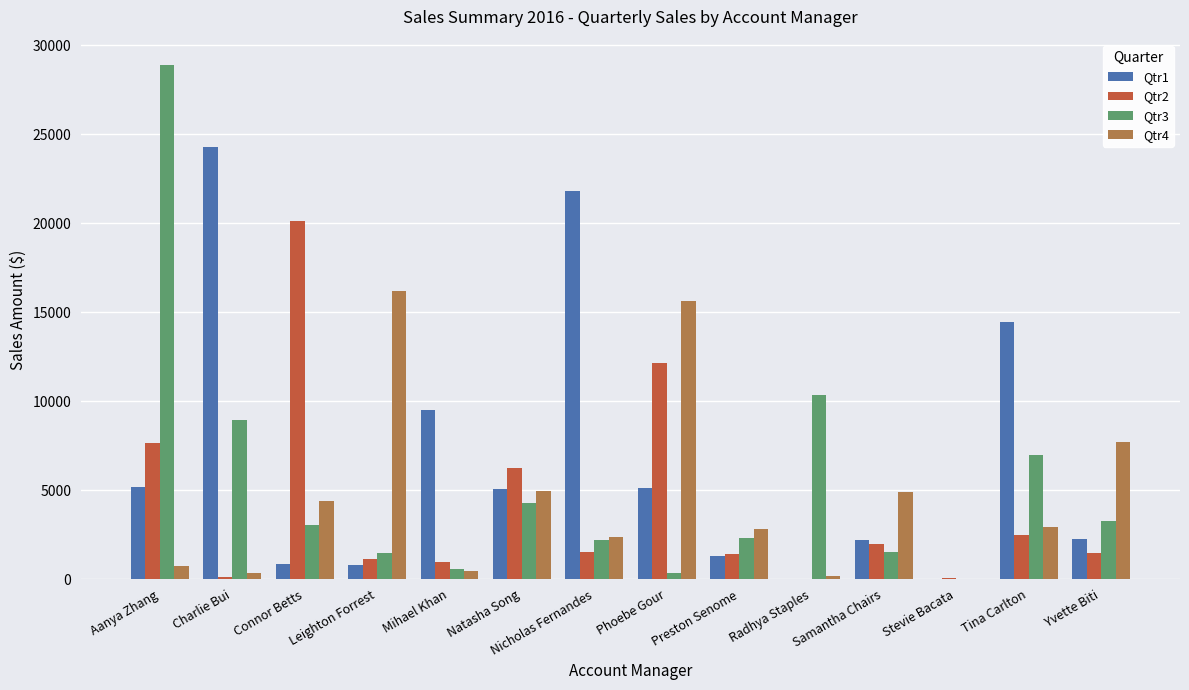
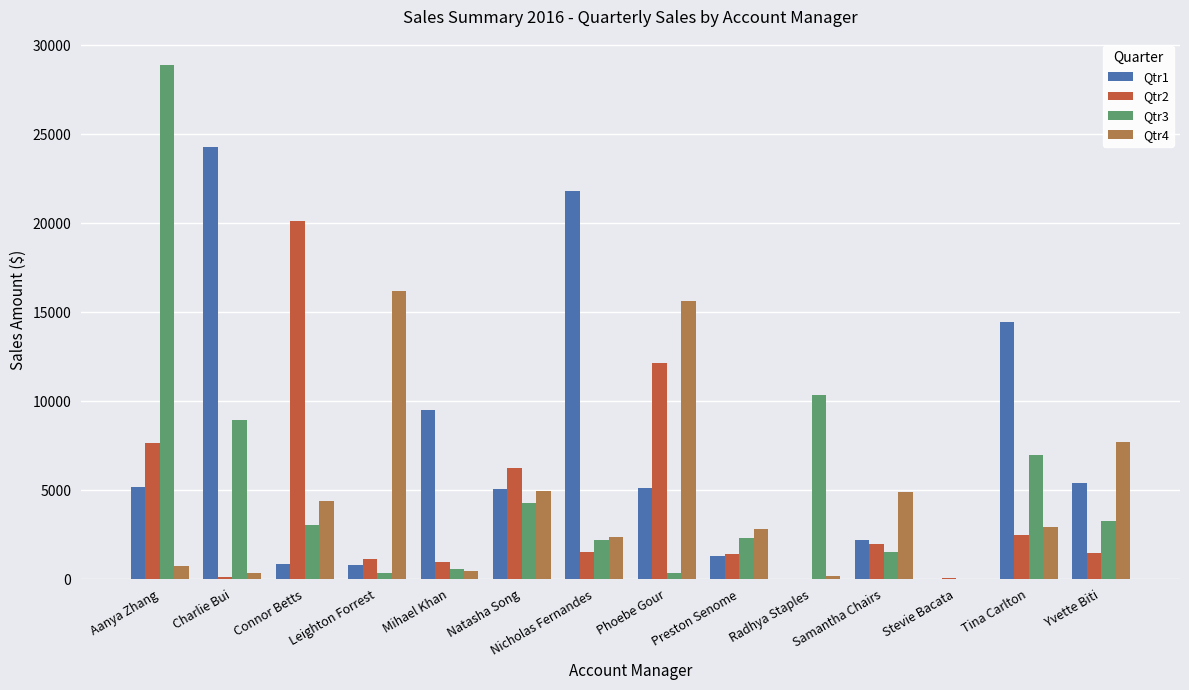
Qtr3, Leighton Forrest: 1500 -> 300
Qtr1, Yvette Biti: 2300 -> 5400
